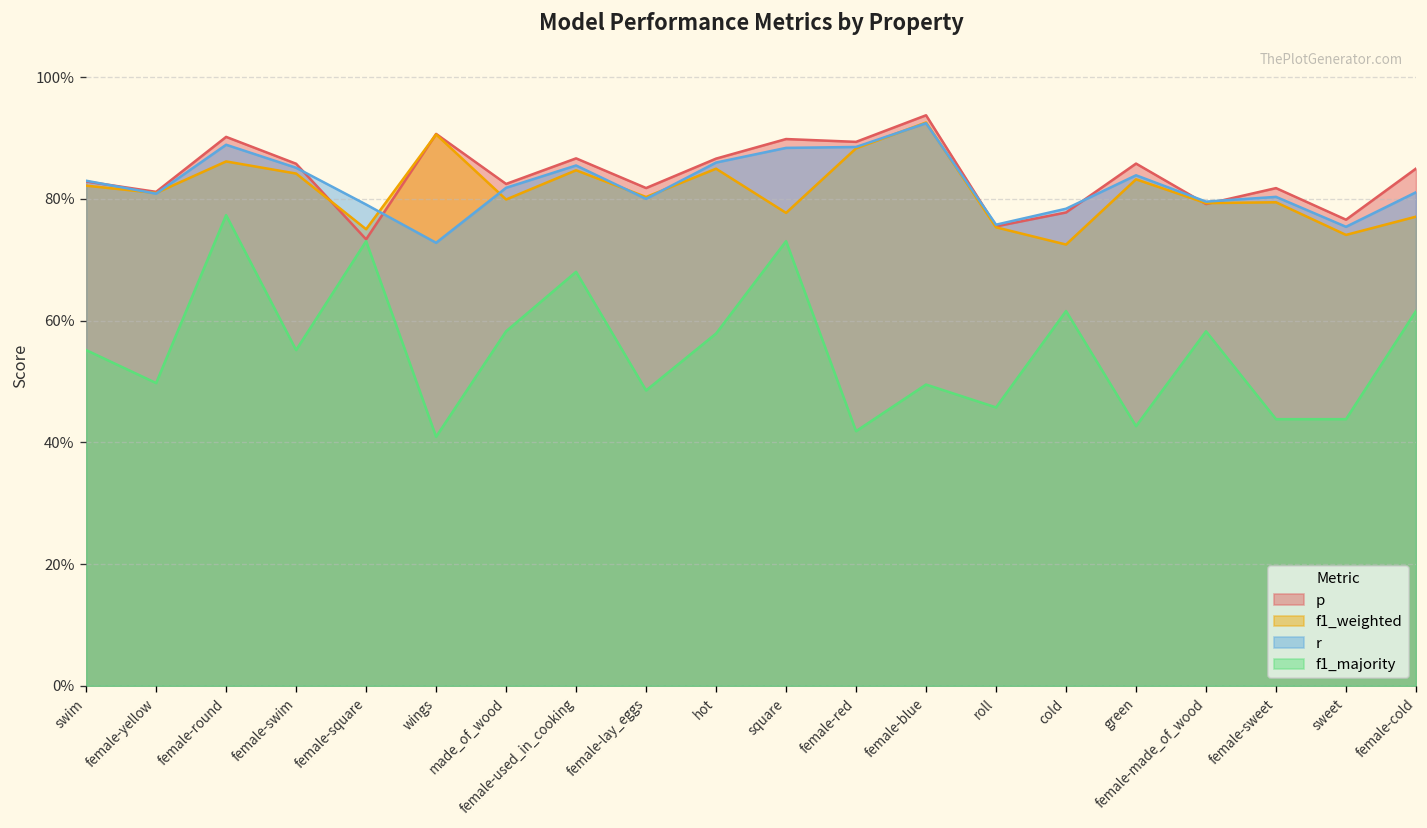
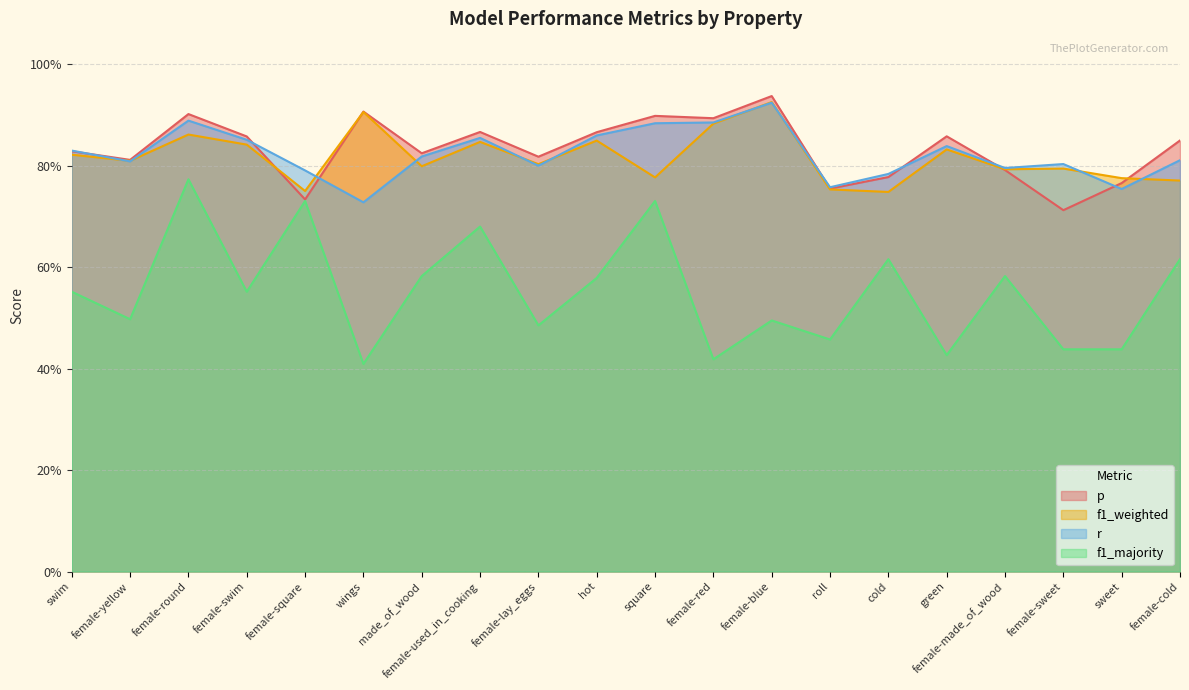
f1_weighted, cold: 72% -> 75%
p, female-sweet: 82% -> 71%
f1_weighted, sweet: 74% -> 78%
